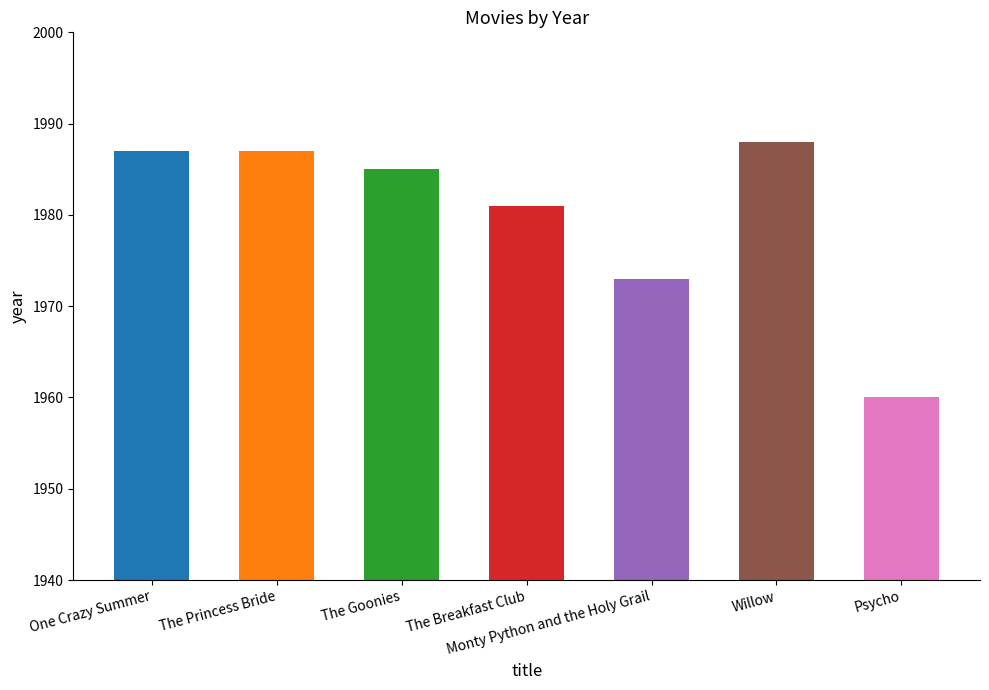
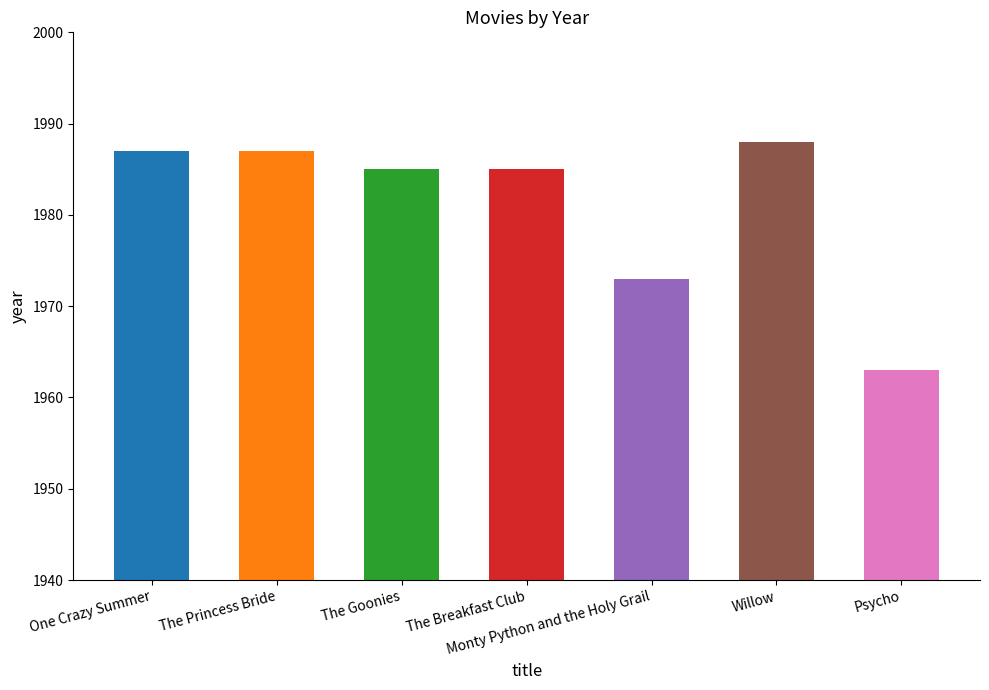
The Breakfast Club: 1981 -> 1985
Psycho: 1960 -> 1963
